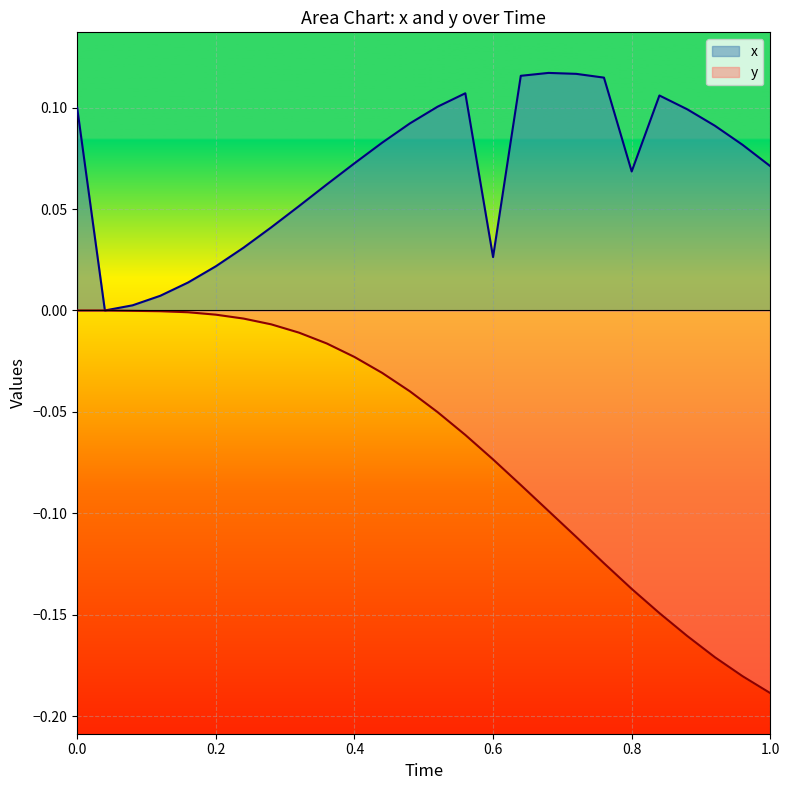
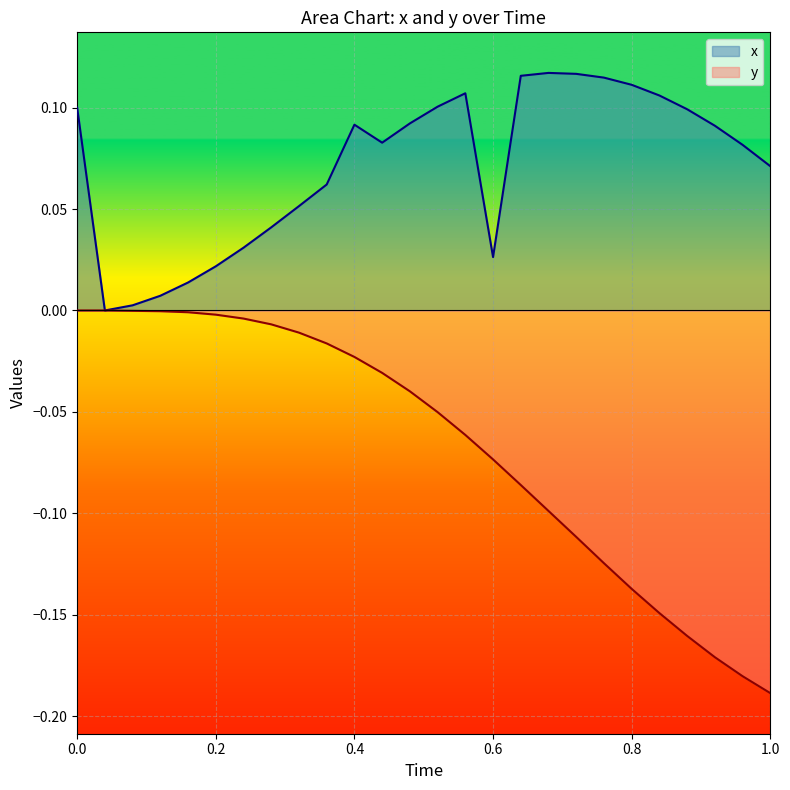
x, 0.4: 0.073 -> 0.092
x, 0.8: 0.069 -> 0.111
